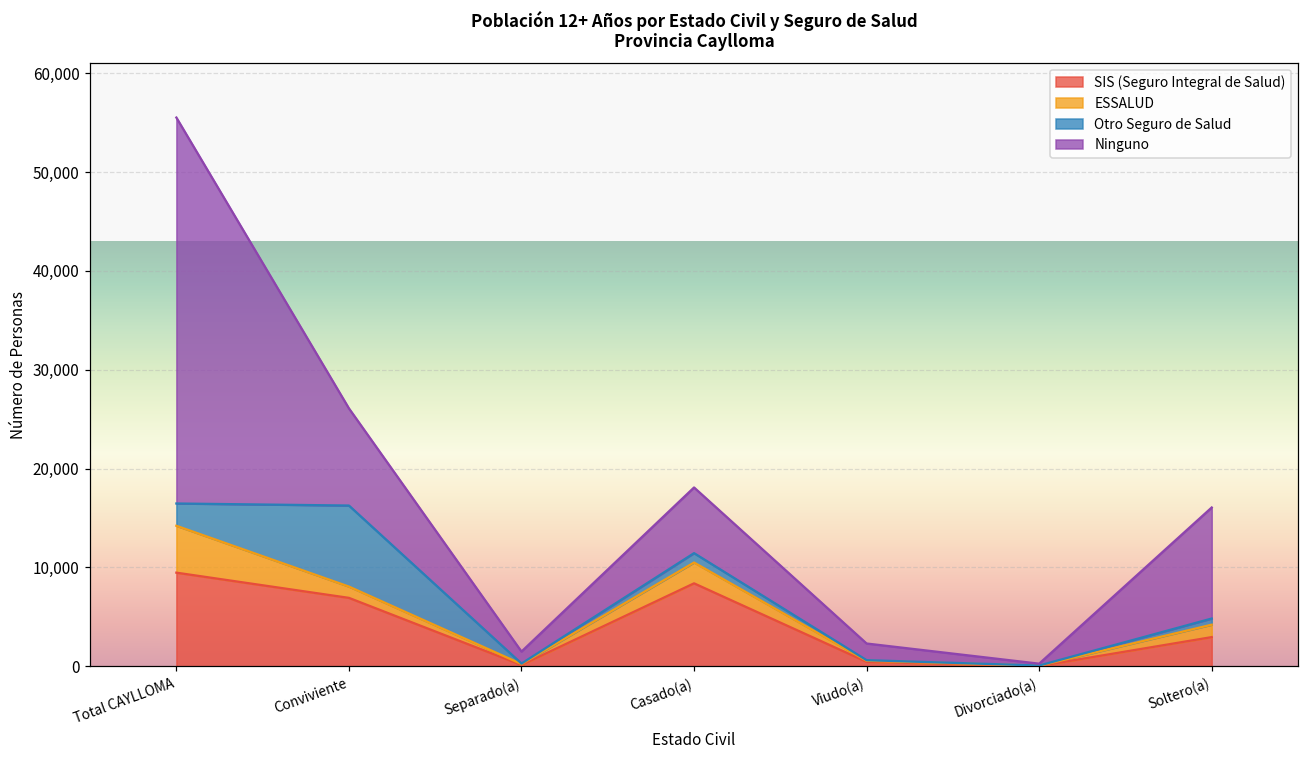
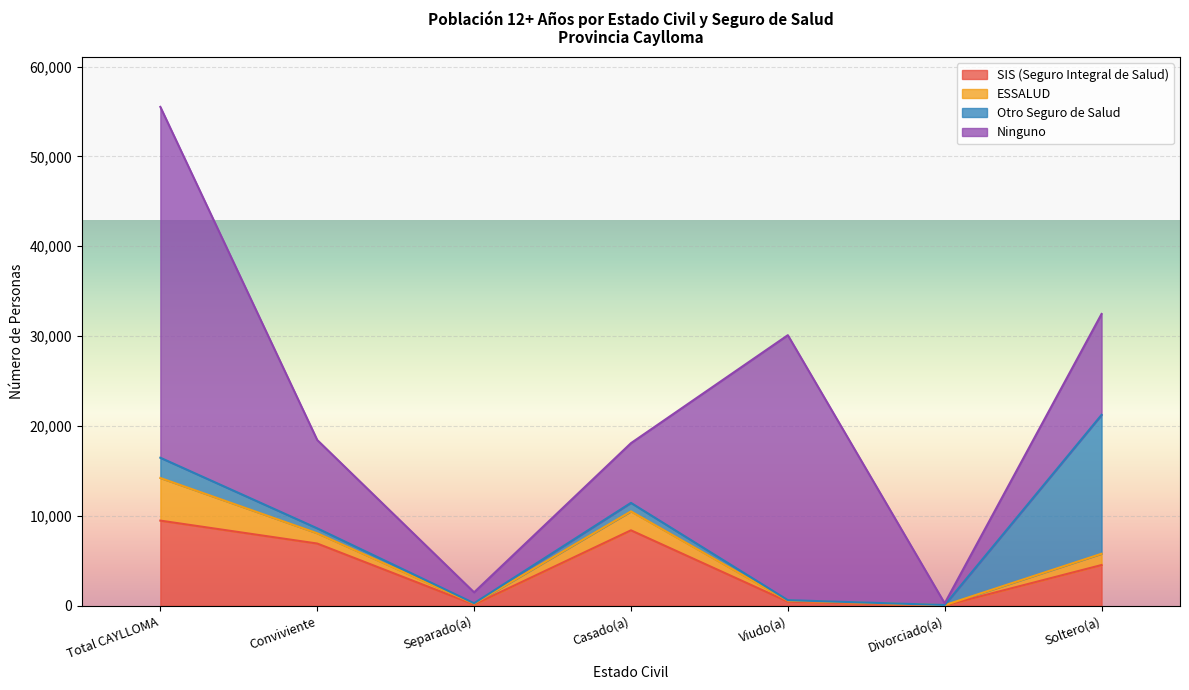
Otro Seguro de Salud, Conviviente: 8,000 -> 1,000
Ninguno, Viudo(a): 2,000 -> 29,000
SIS (Seguro Integral de Salud), Soltero(a): 3,000 -> 5,000
Otro Seguro de Salud, Soltero(a): 1,000 -> 15,000
